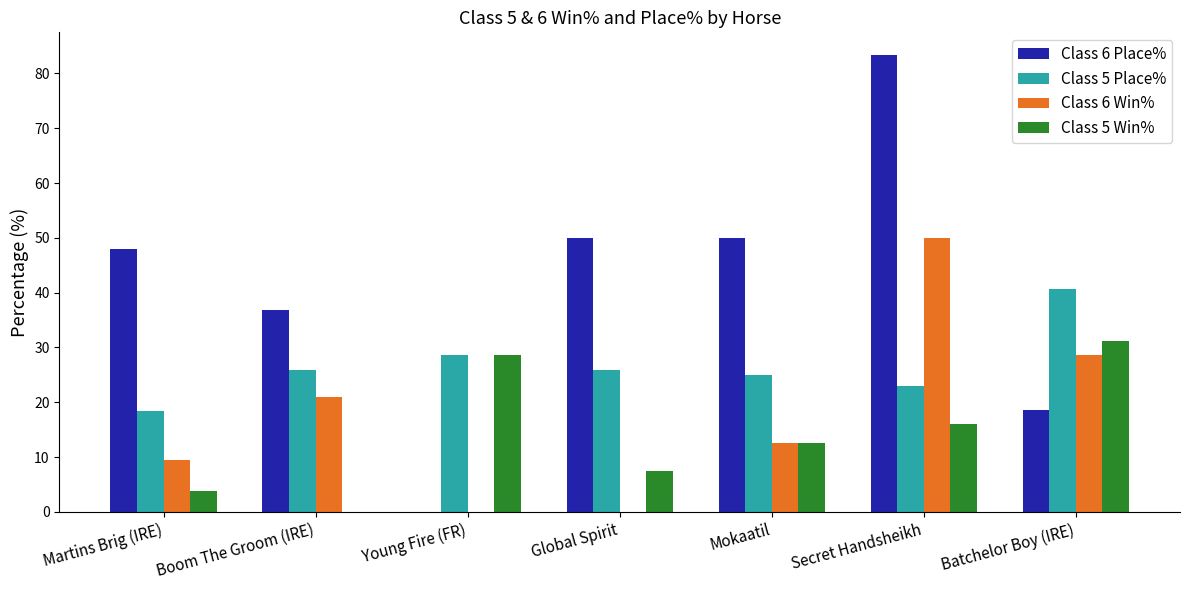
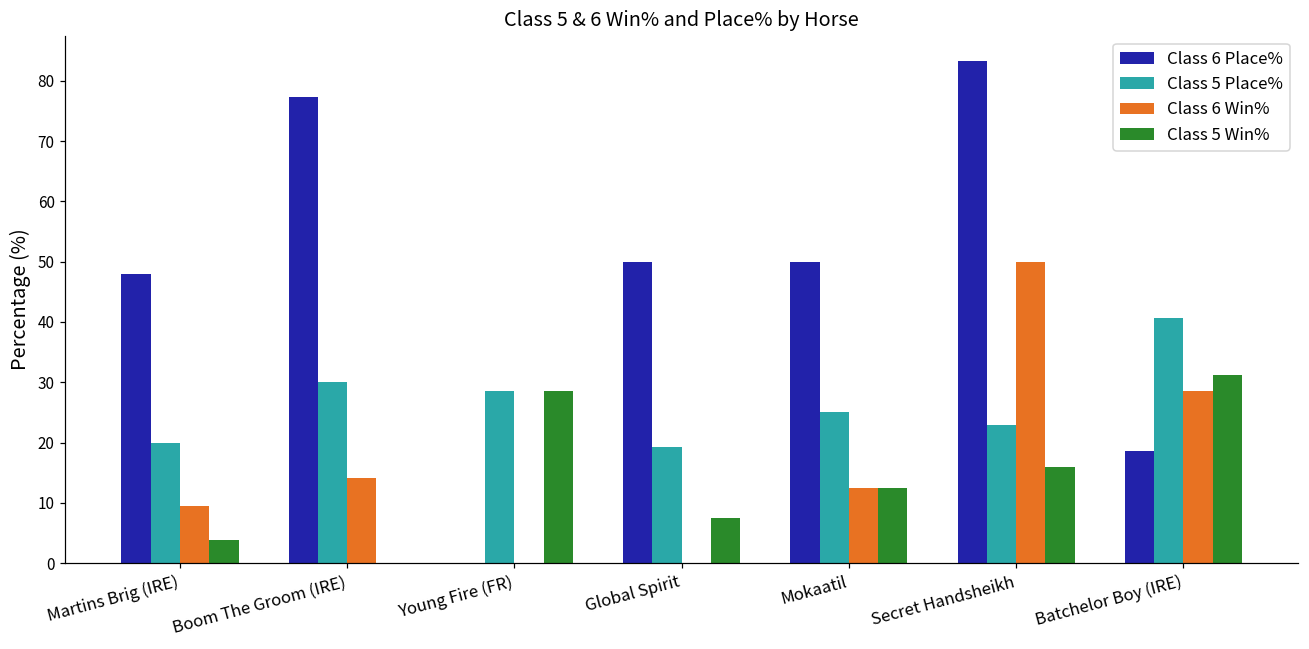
Class 5 Place%, Martins Brig (IRE): 18 -> 20
Class 6 Place%, Boom The Groom (IRE): 37 -> 77
Class 5 Place%, Boom The Groom (IRE): 26 -> 30
Class 6 Win%, Boom The Groom (IRE): 21 -> 14
Class 5 Place%, Global Spirit: 26 -> 19
